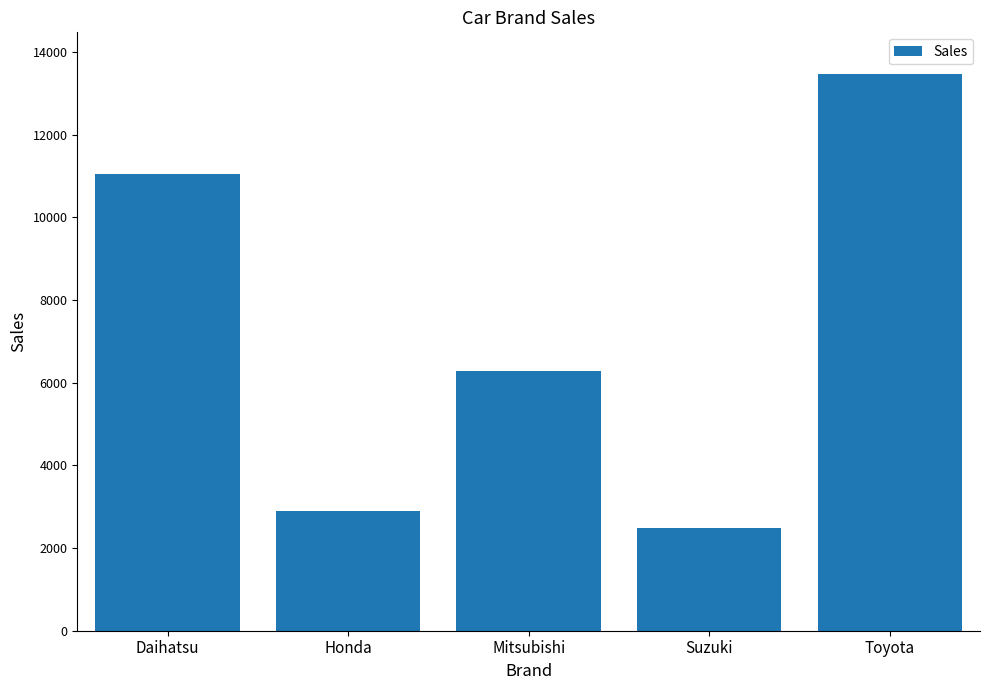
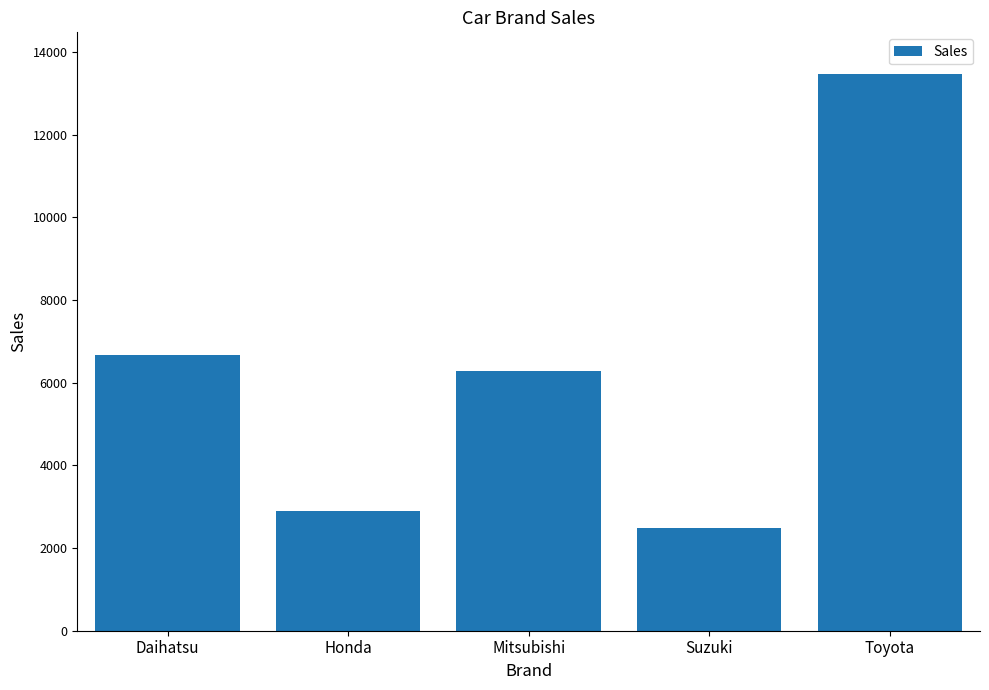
Daihatsu: 11000 -> 6700
